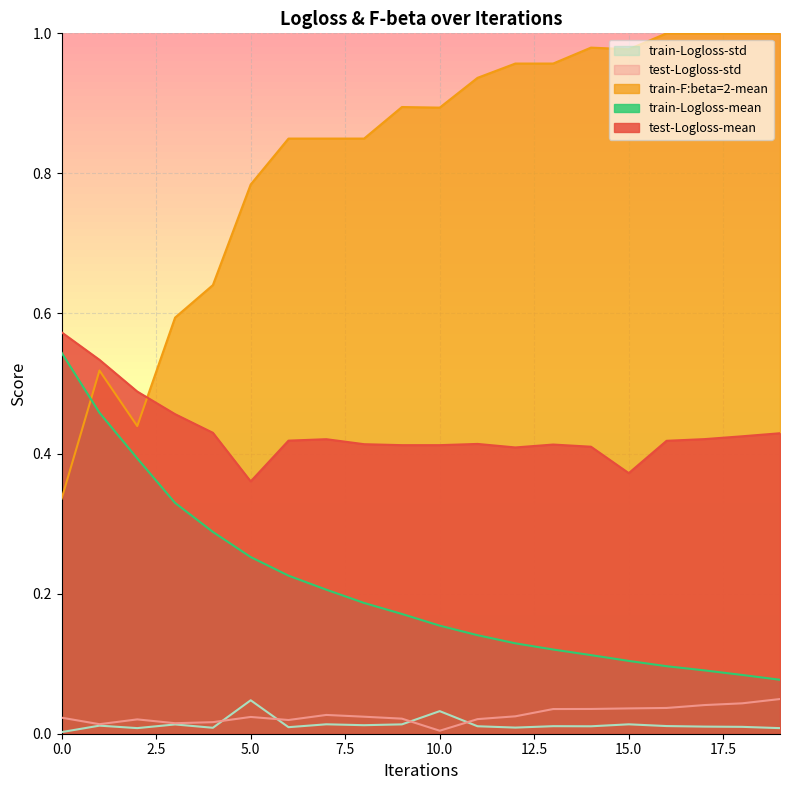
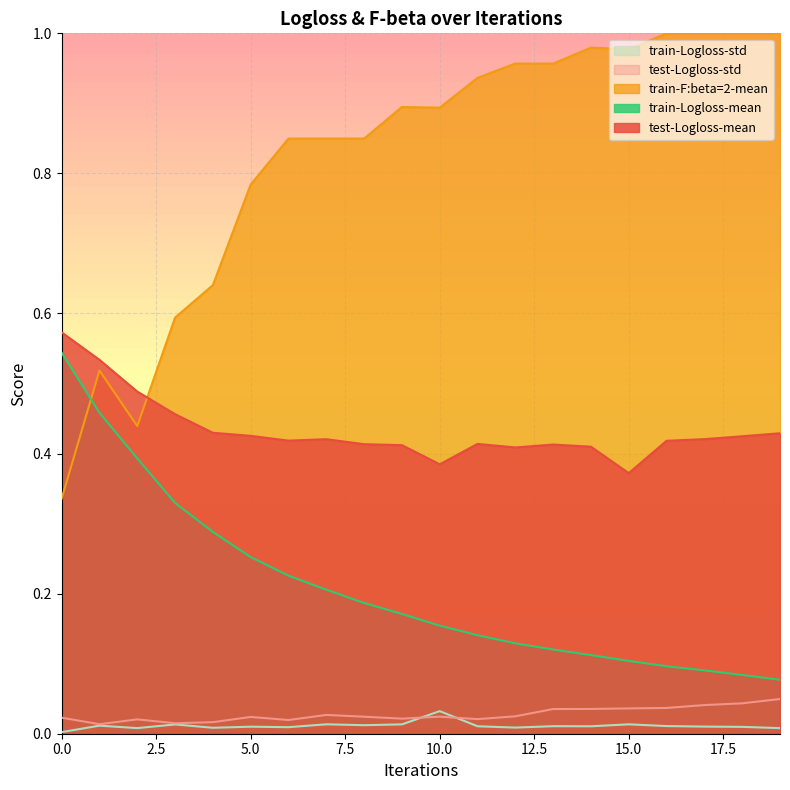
train-Logloss-std, 5.0: 0.05 -> 0.01
test-Logloss-mean, 5.0: 0.36 -> 0.43
test-Logloss-std, 10.0: 0.00 -> 0.02
test-Logloss-mean, 10.0: 0.41 -> 0.38
